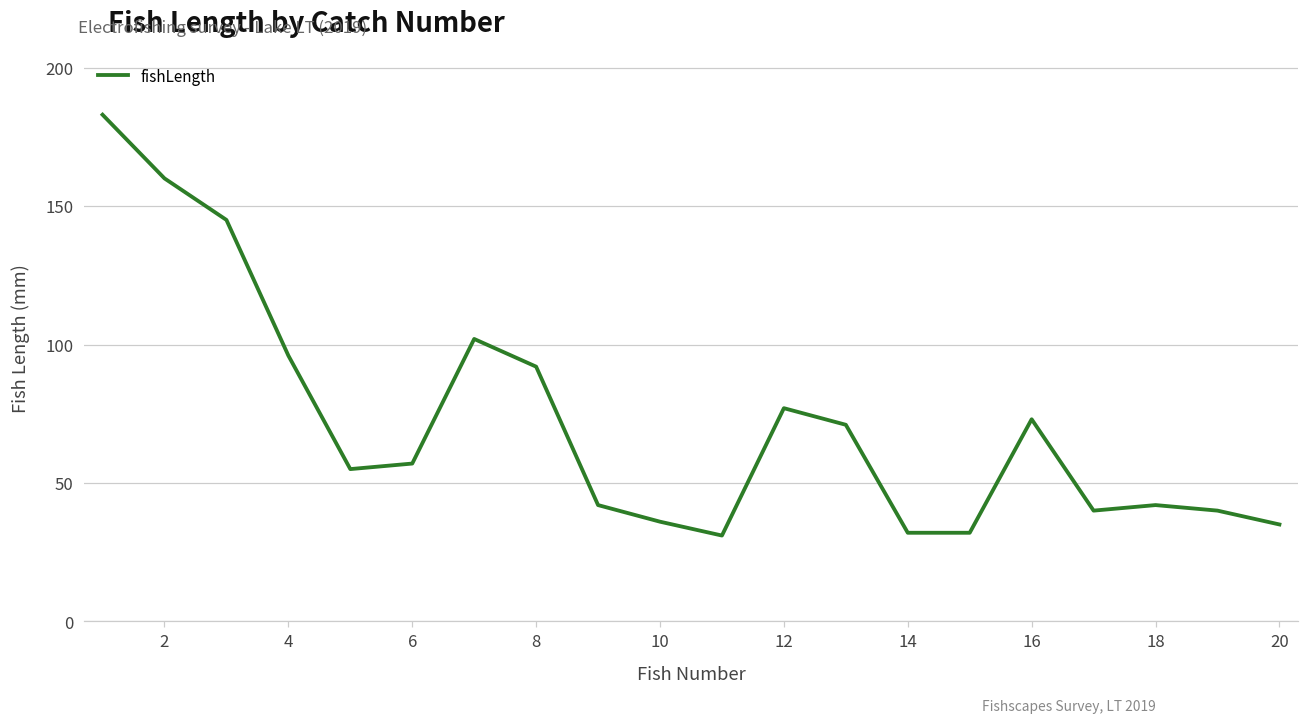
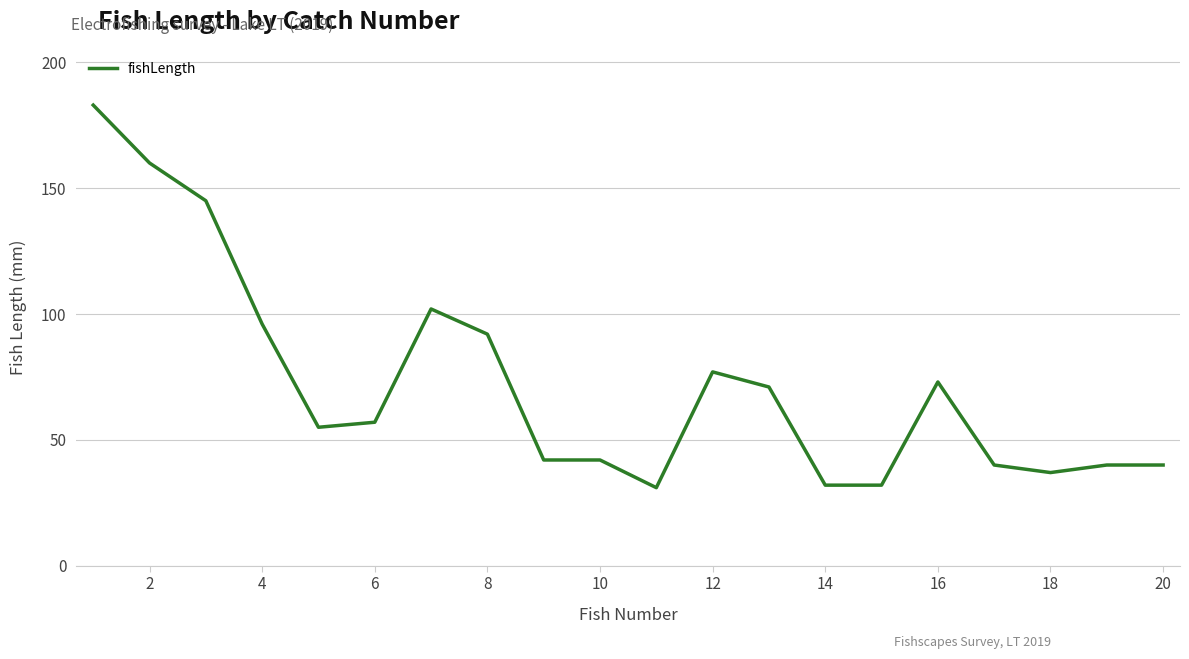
10: 36 -> 42
18: 42 -> 37
20: 35 -> 40
